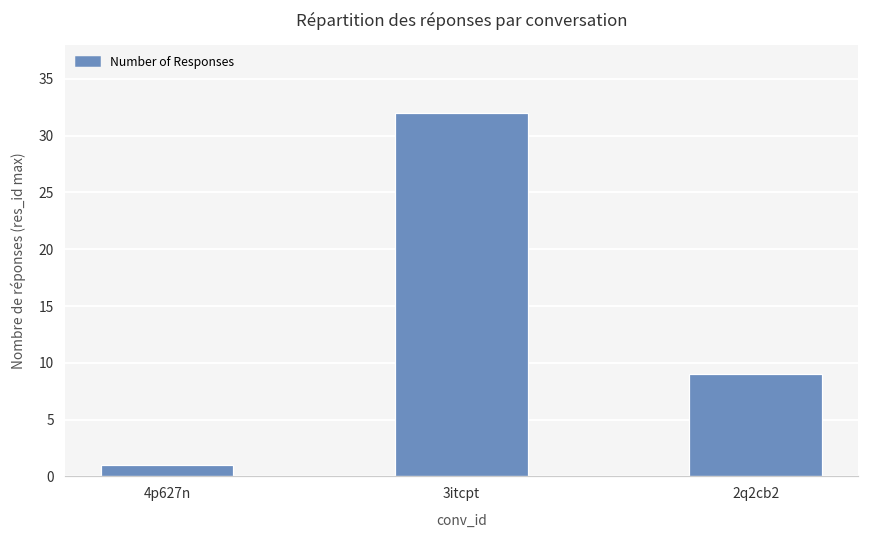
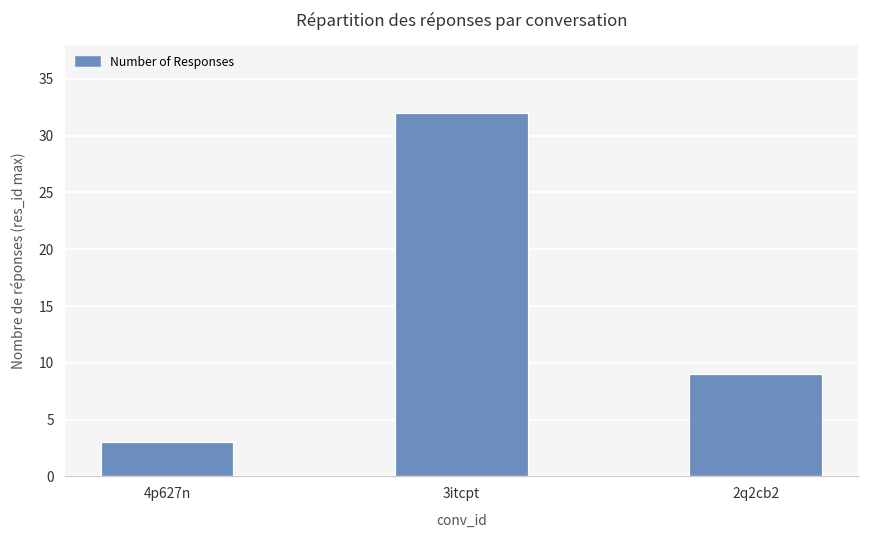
4p627n: 1 -> 3
